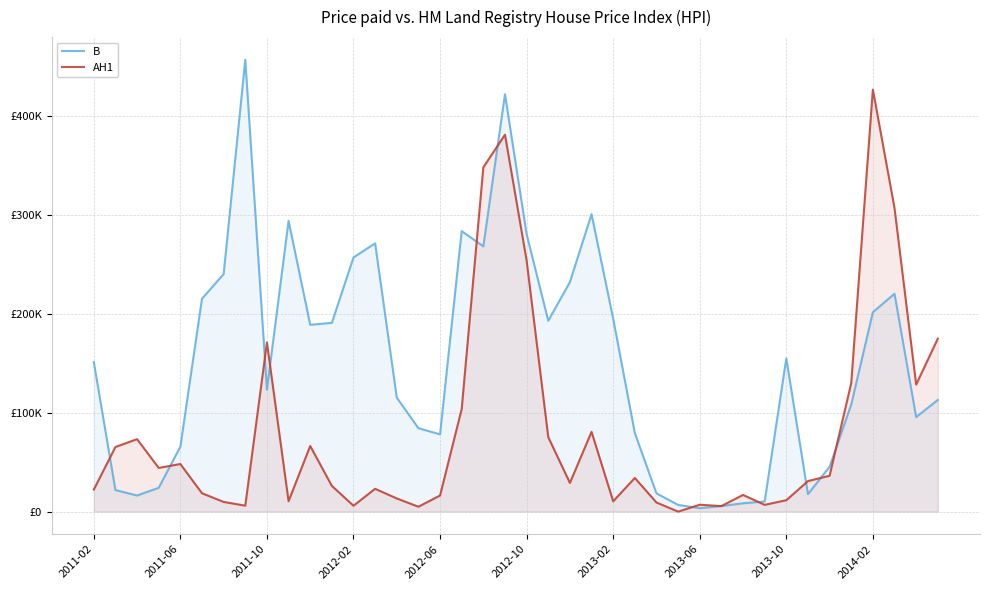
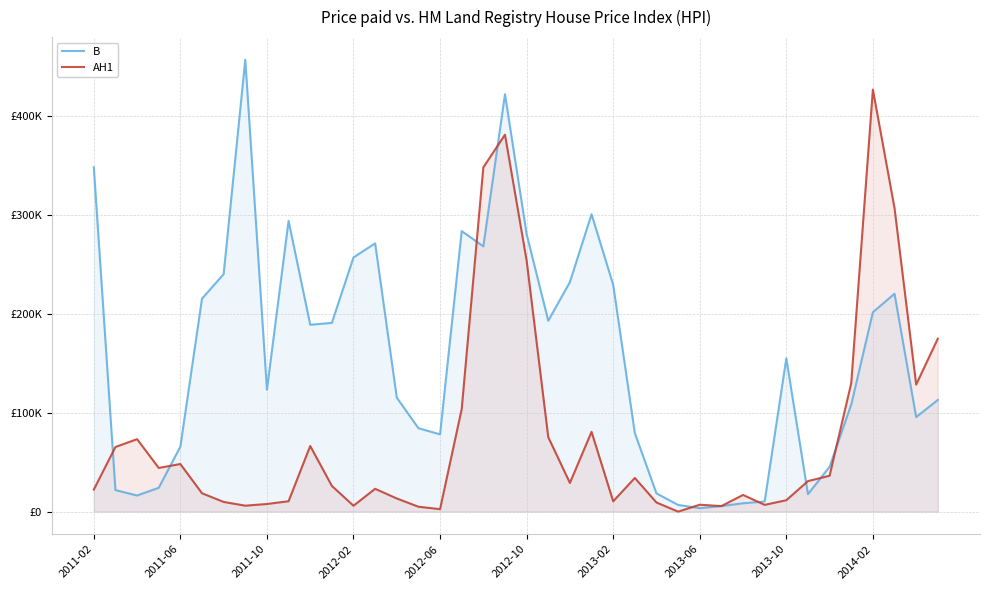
B, 2011-02: £150000 -> £350000
AH1, 2011-10: £170000 -> £10000
AH1, 2012-06: £20000 -> £0
B, 2013-02: £200000 -> £230000
